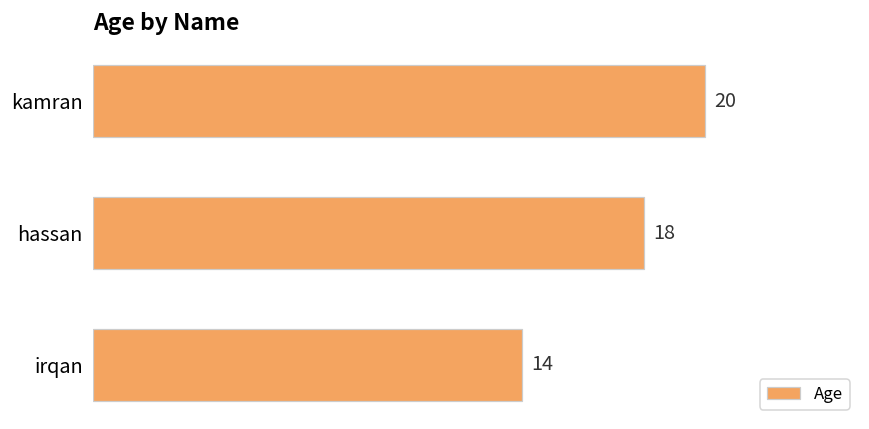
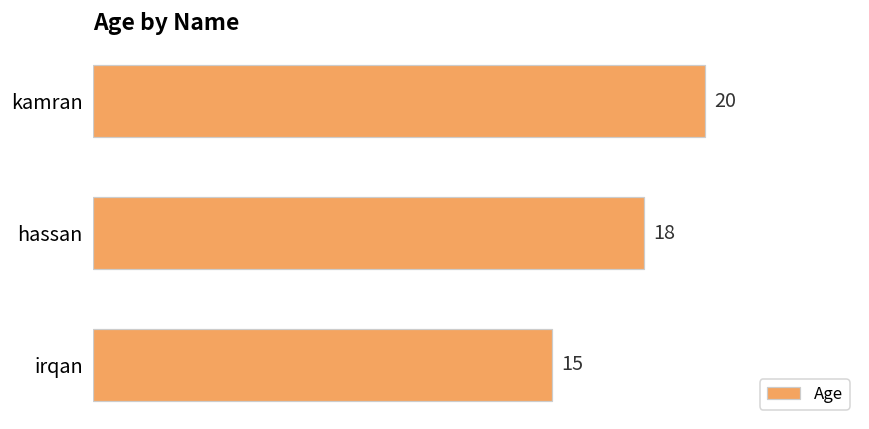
irqan: 14 -> 15
